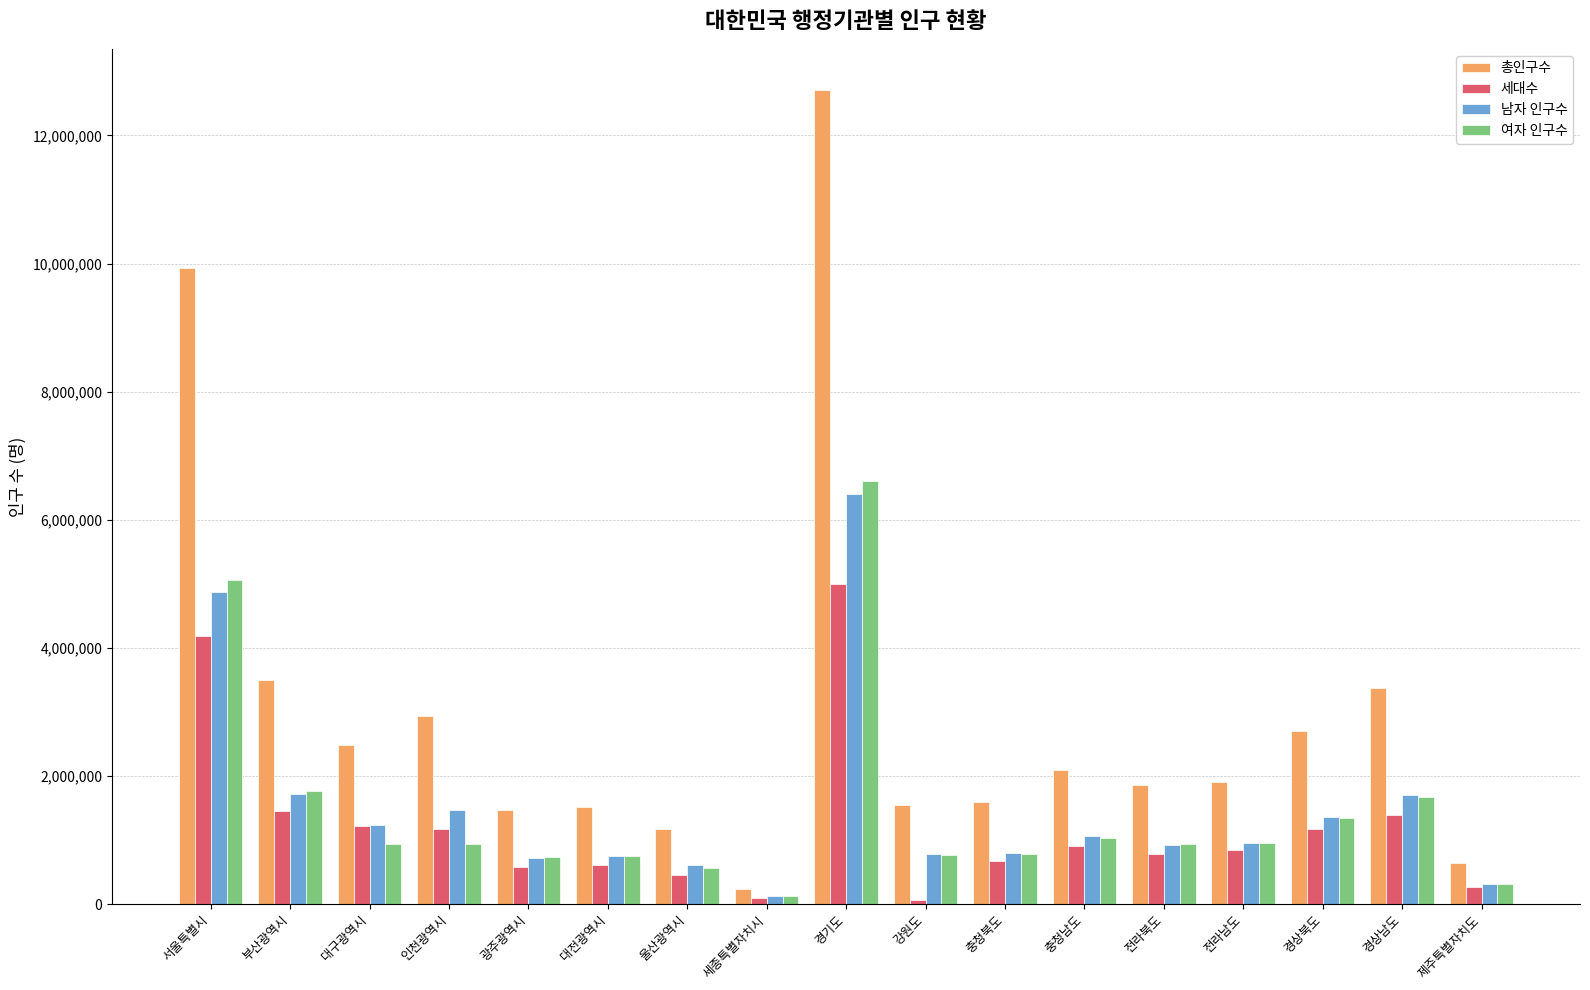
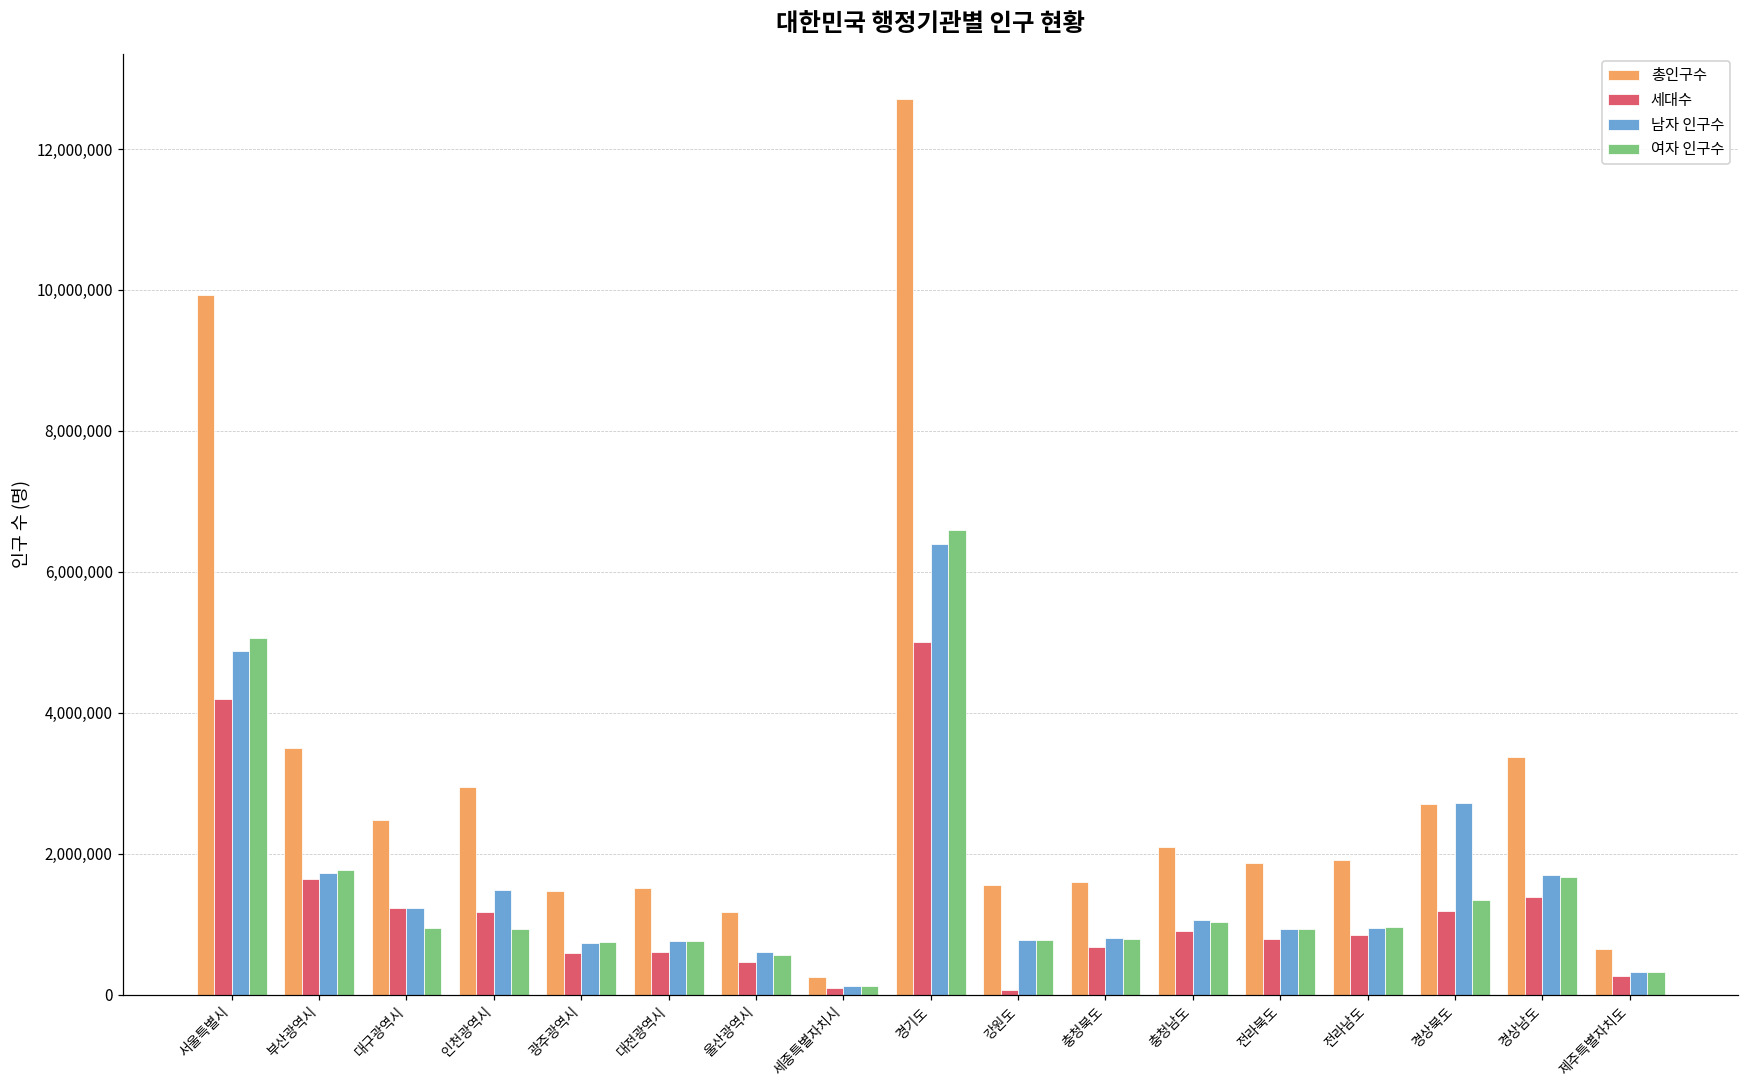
세대수, 부산광역시: 1,500,000 -> 1,600,000
남자 인구수, 경상북도: 1,400,000 -> 2,700,000
